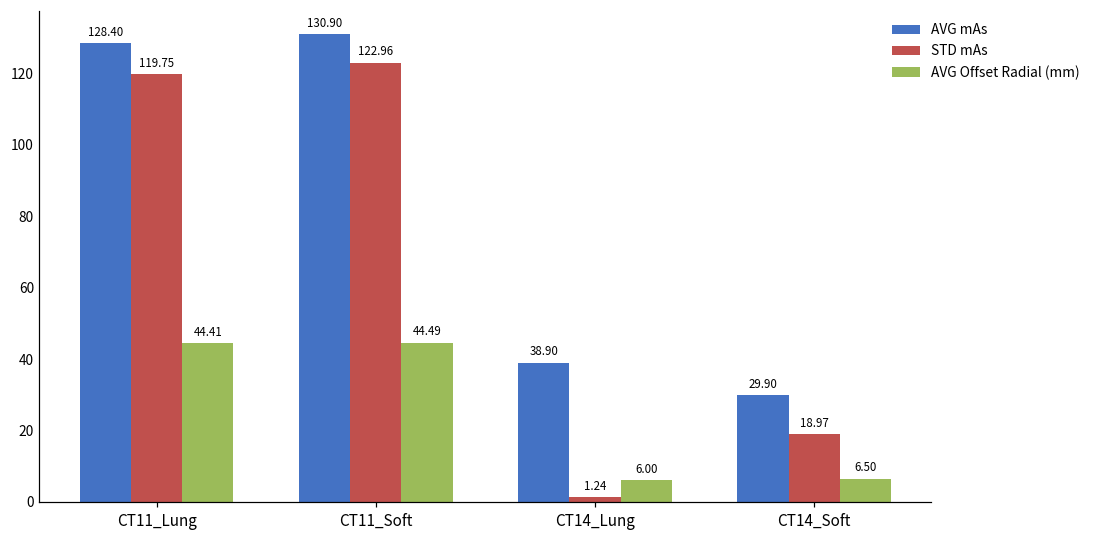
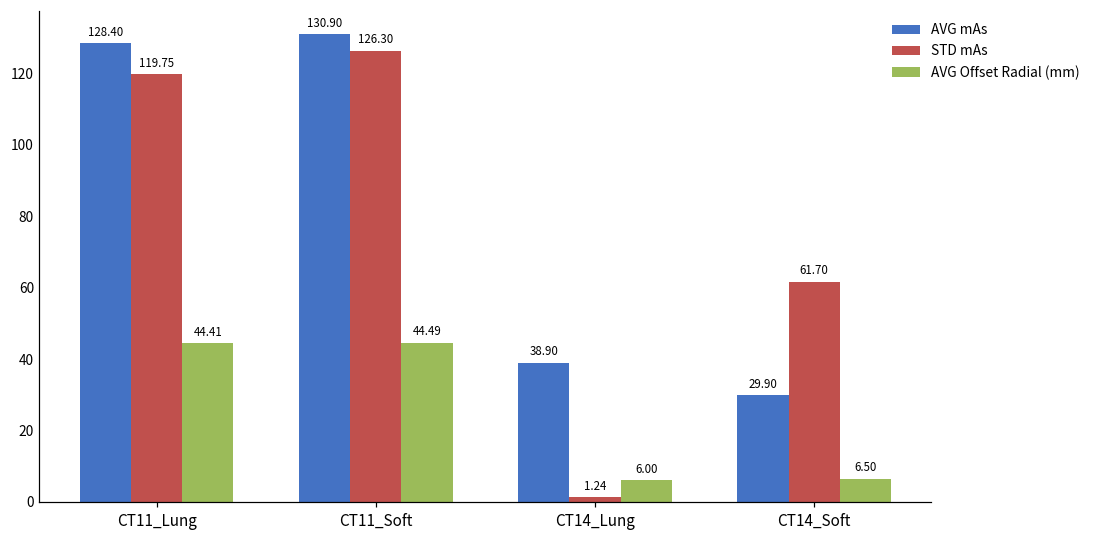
STD mAs, CT11_Soft: 122.96 -> 126.30
STD mAs, CT14_Soft: 18.97 -> 61.70
